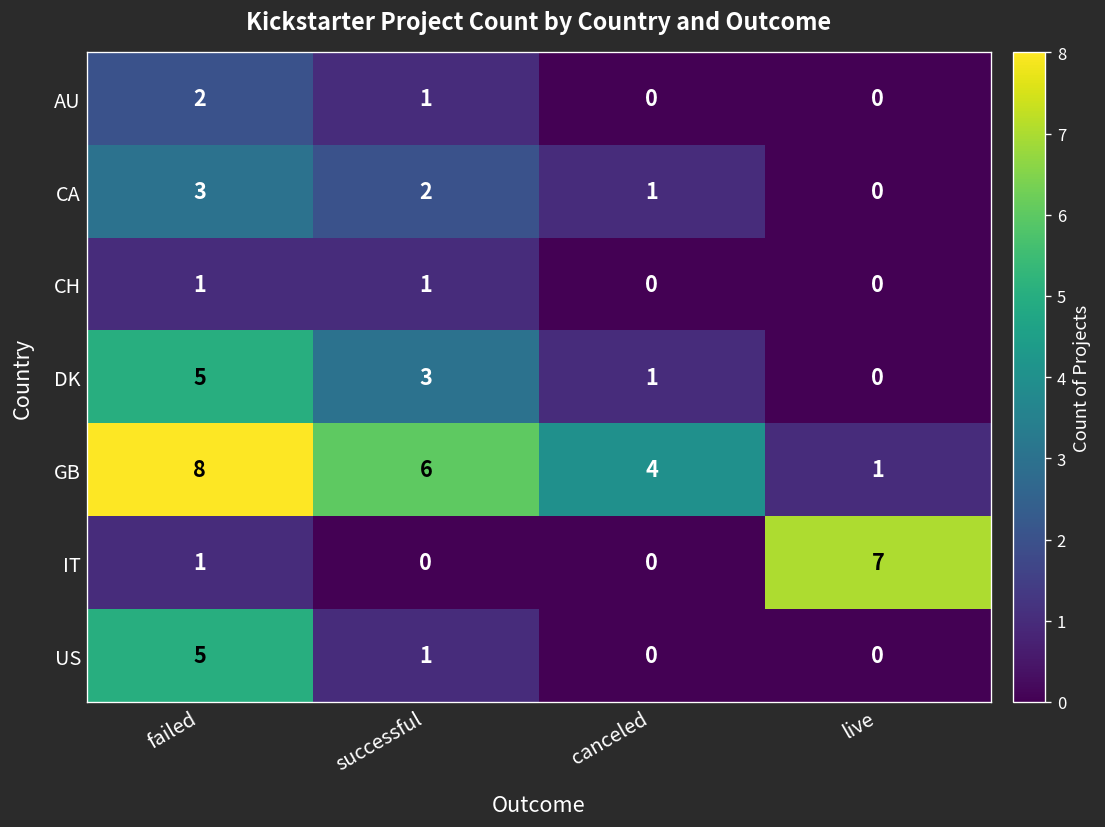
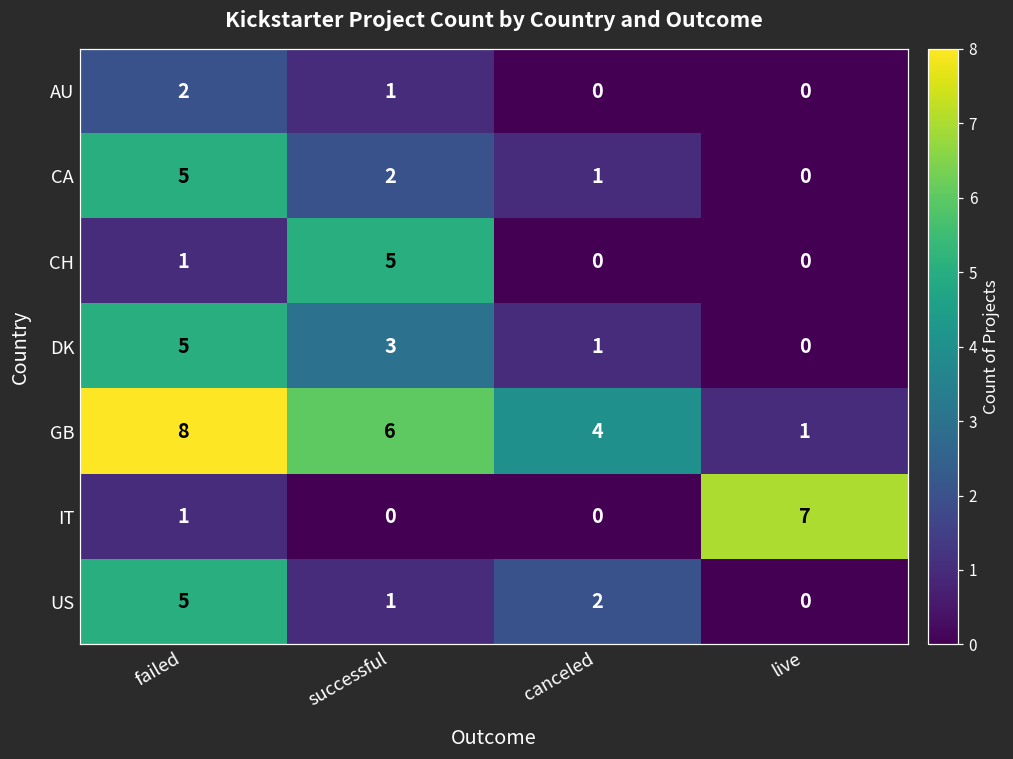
CA, failed: 3 -> 5
CH, successful: 1 -> 5
US, canceled: 0 -> 2
